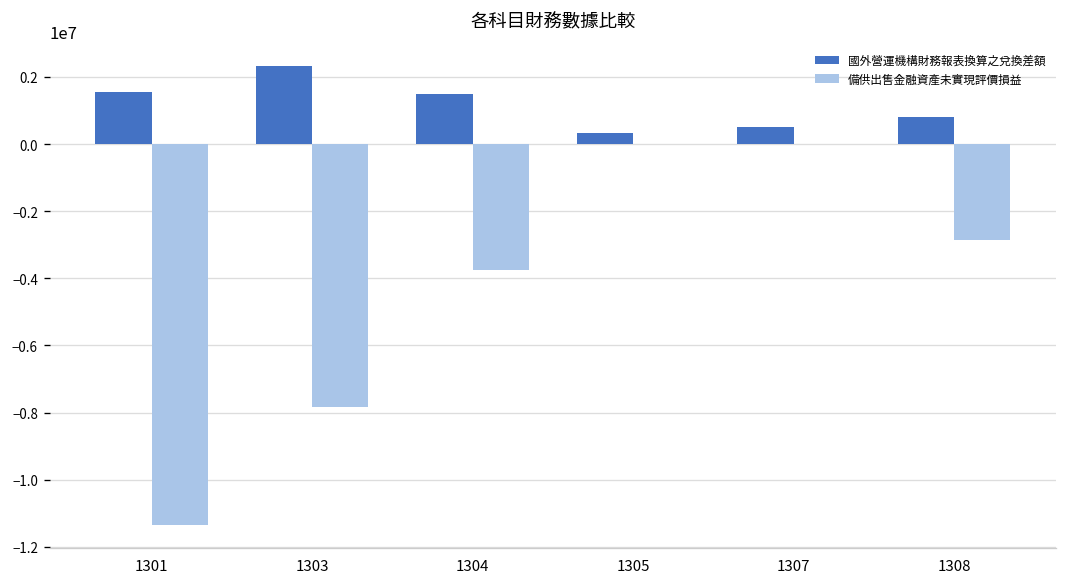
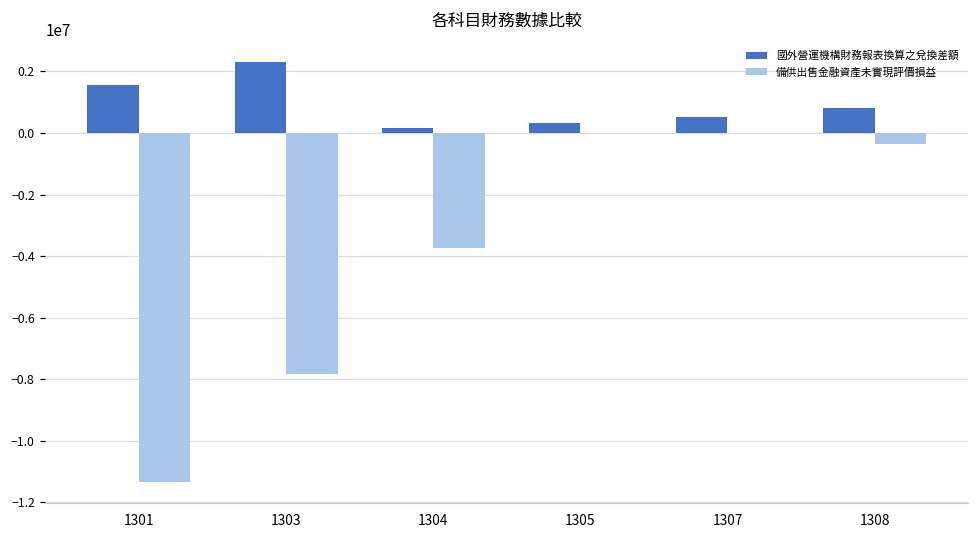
國外營運機構財務報表換算之兌換差額, 1304: 1500000 -> 200000
備供出售金融資產未實現評價損益, 1308: -2800000 -> -400000
